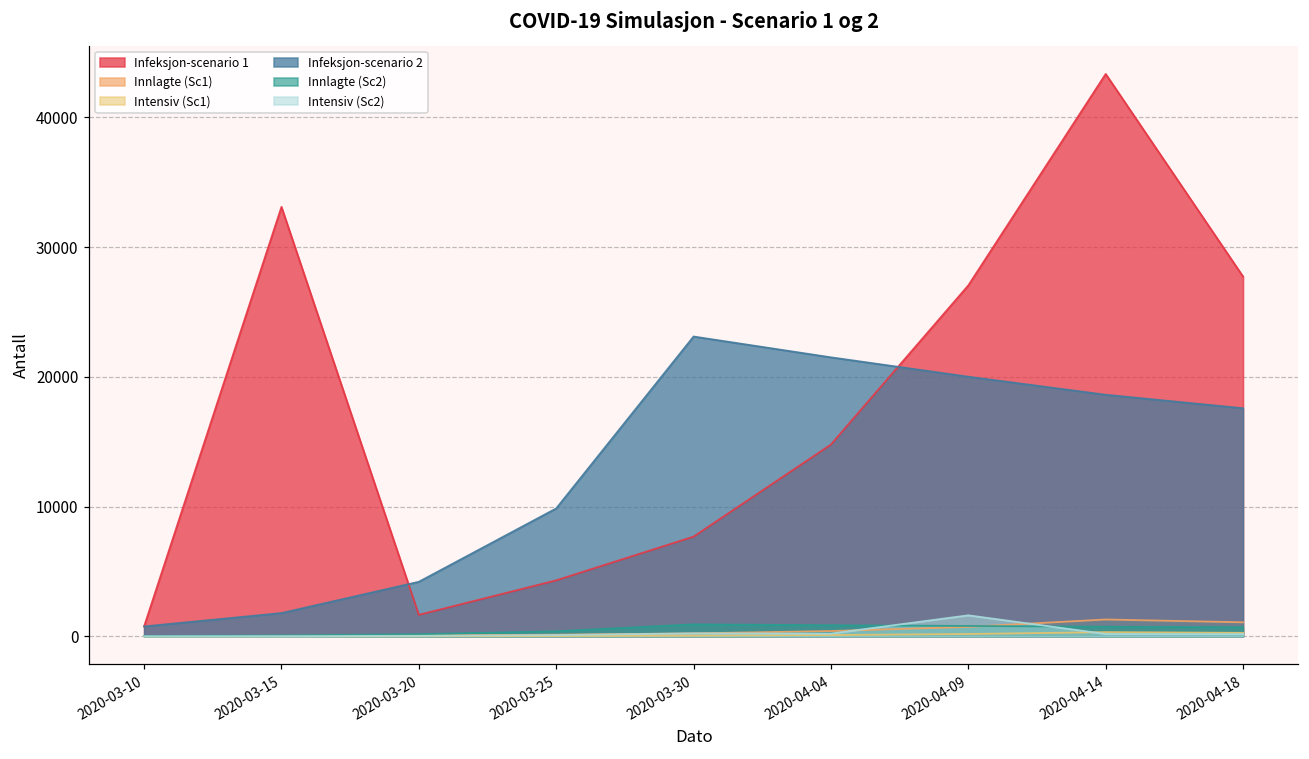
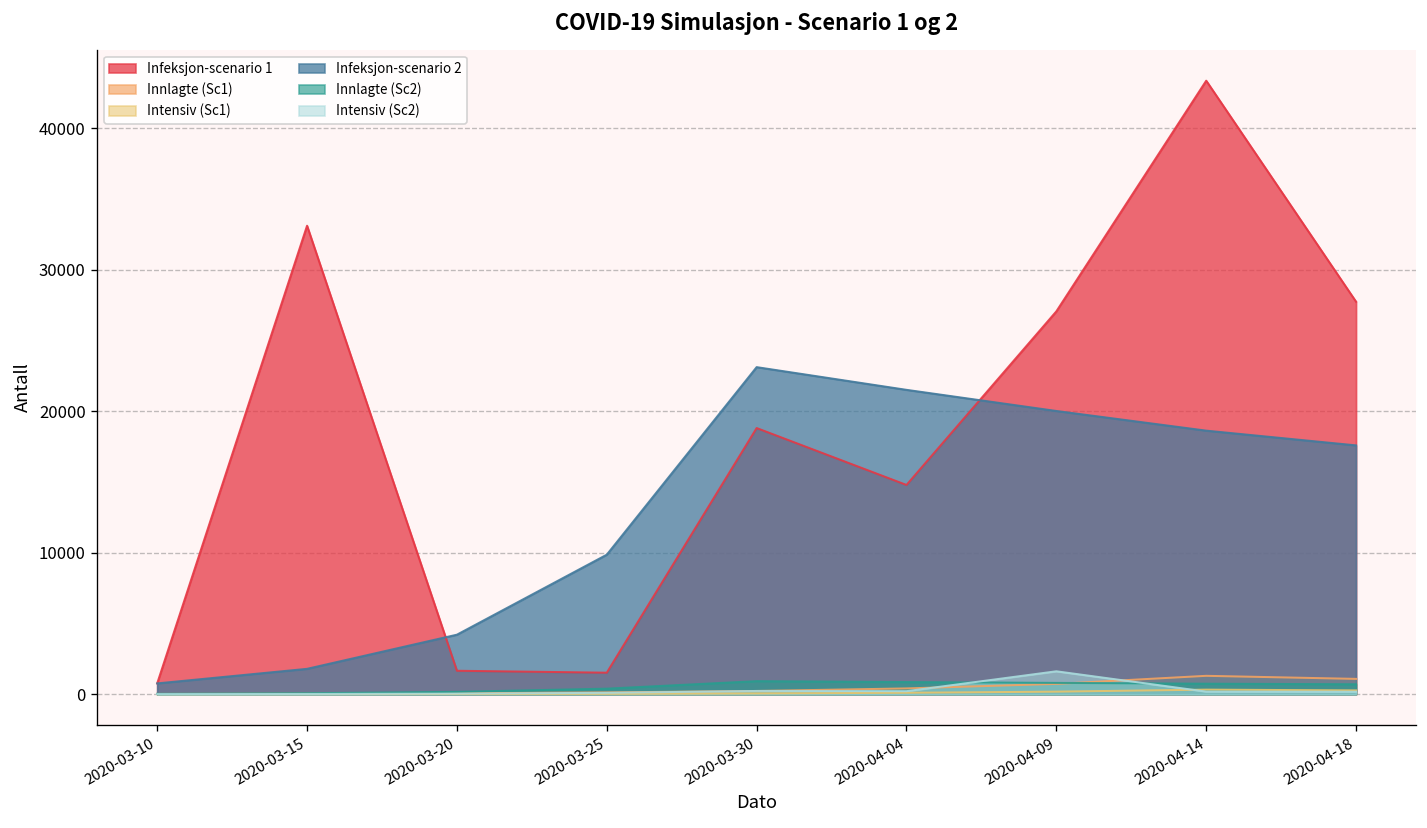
Infeksjon-scenario 1, 2020-03-25: 4300 -> 1500
Infeksjon-scenario 1, 2020-03-30: 7700 -> 18800
